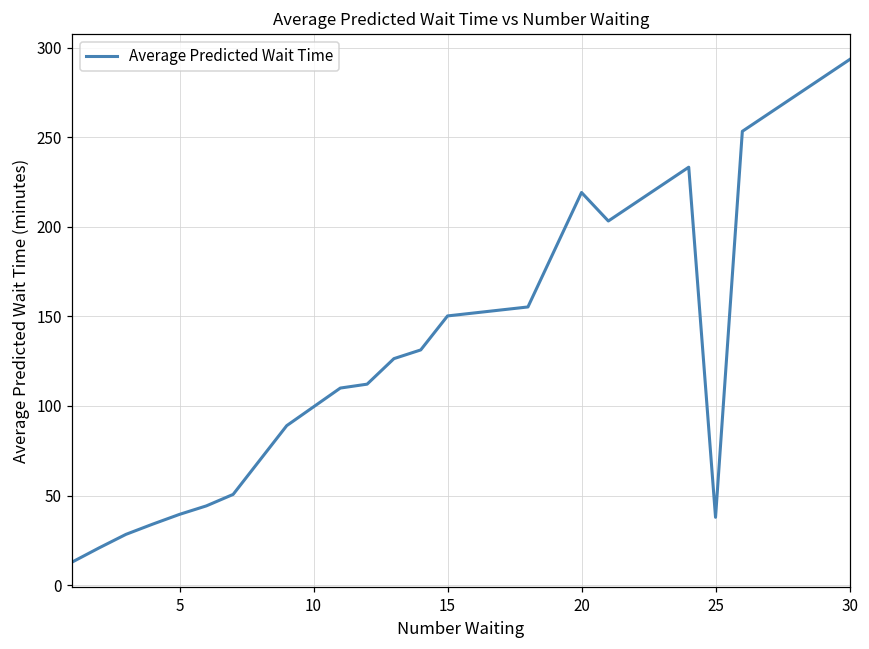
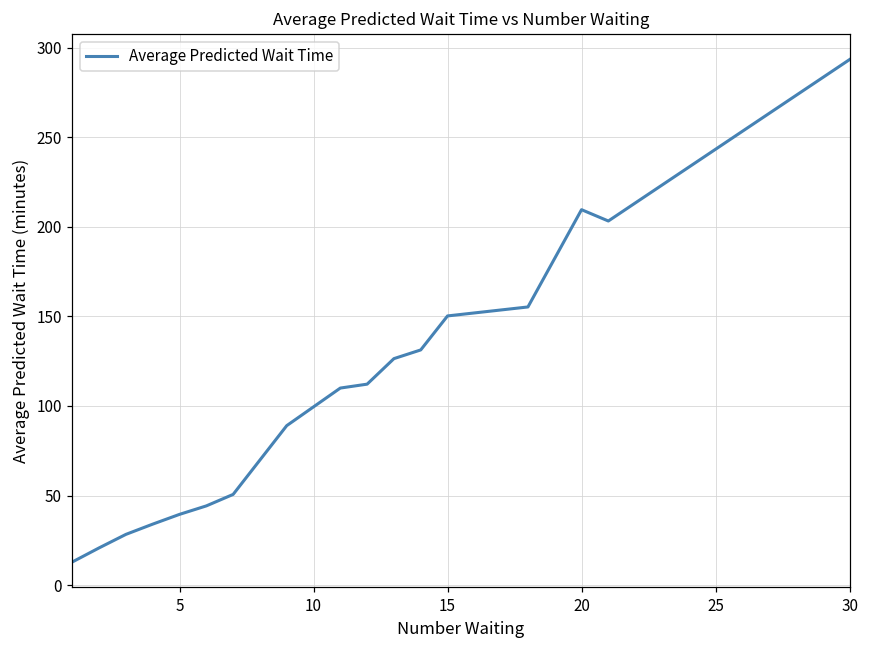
20: 219 -> 210
25: 38 -> 243
